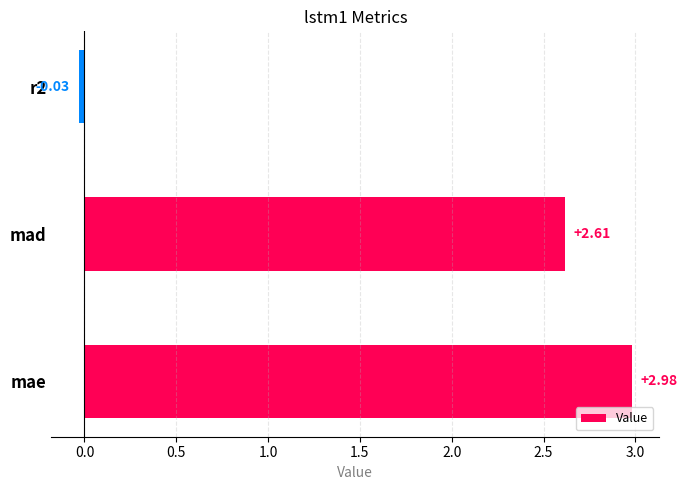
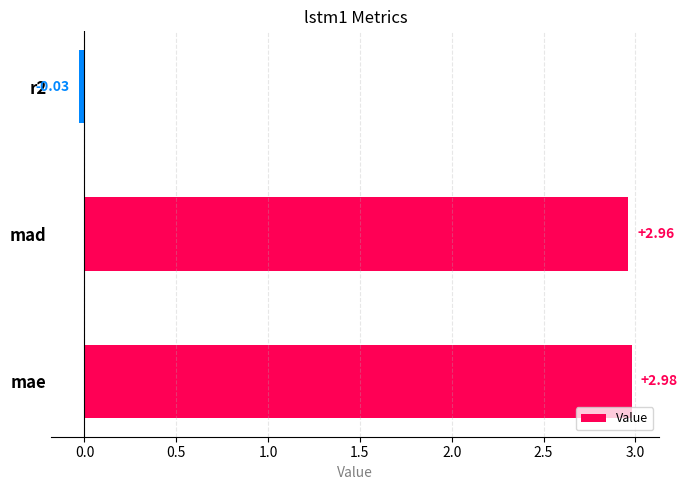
mad: +2.61 -> +2.96
